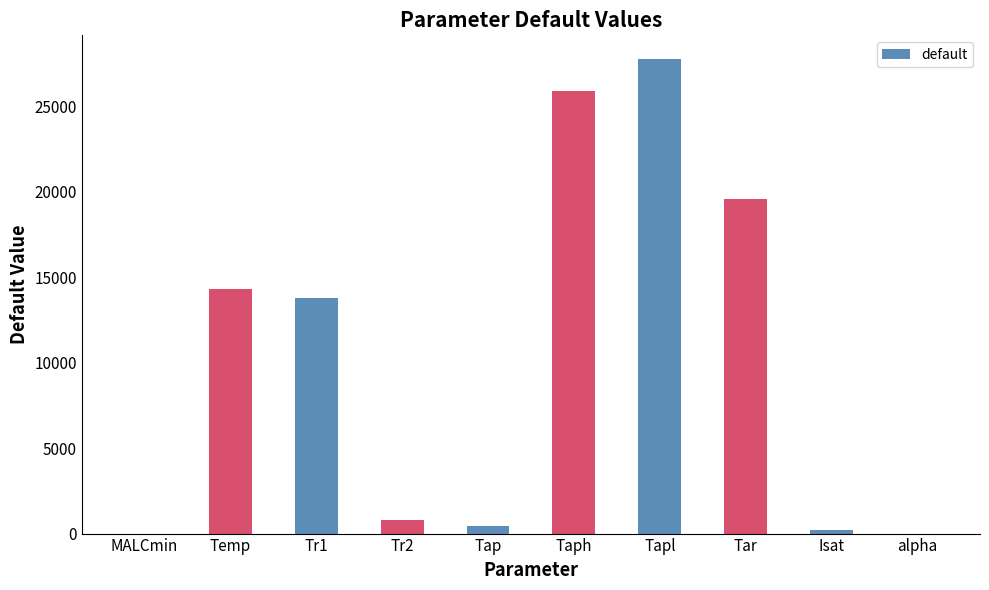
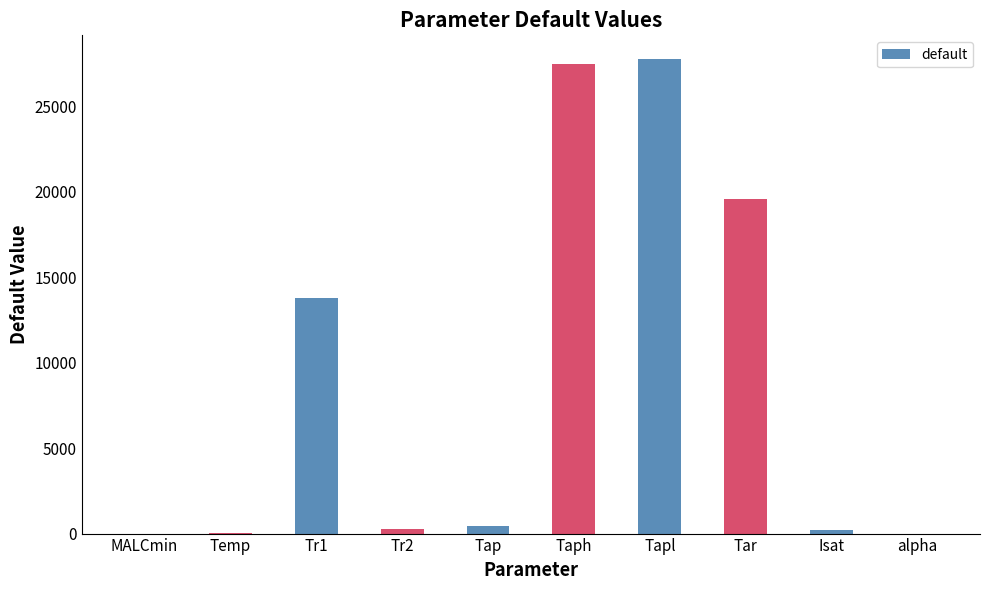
Temp: 14300 -> 0
Tr2: 800 -> 300
Taph: 25900 -> 27500
